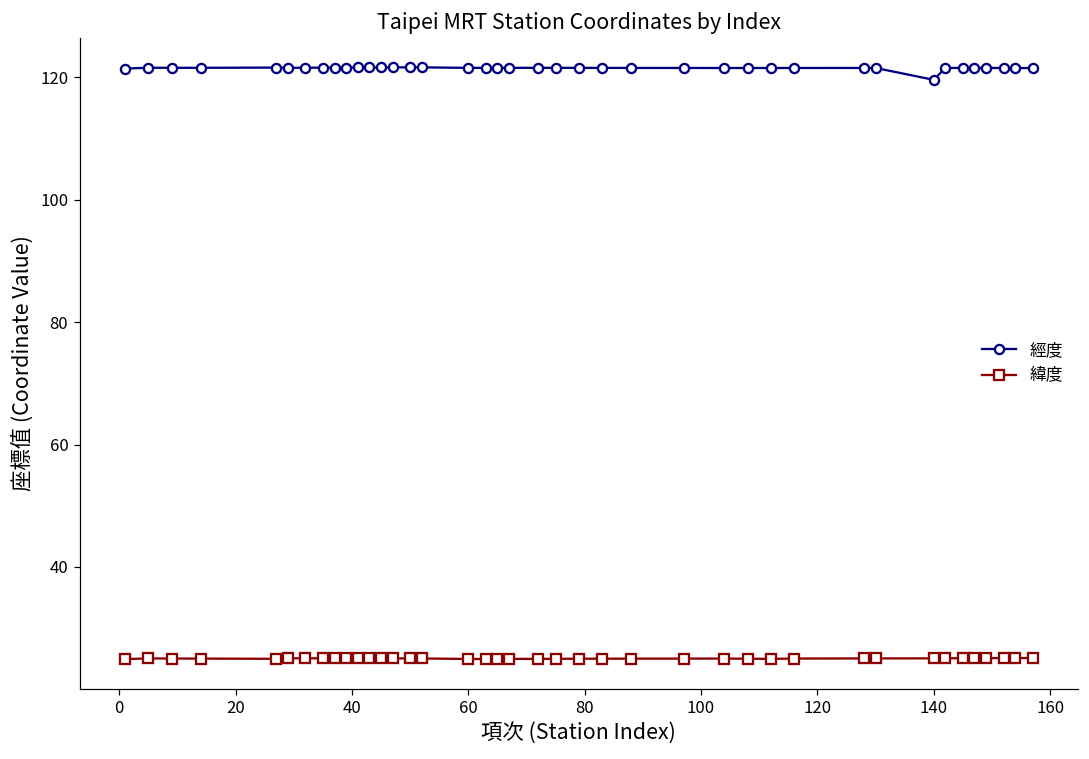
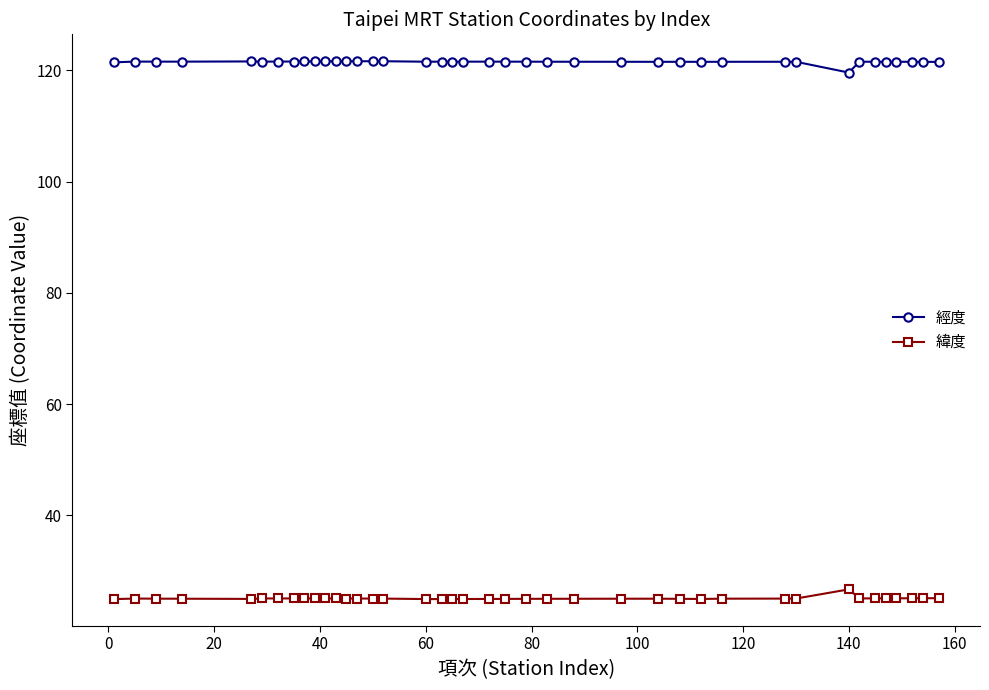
緯度, 140: 25 -> 27
